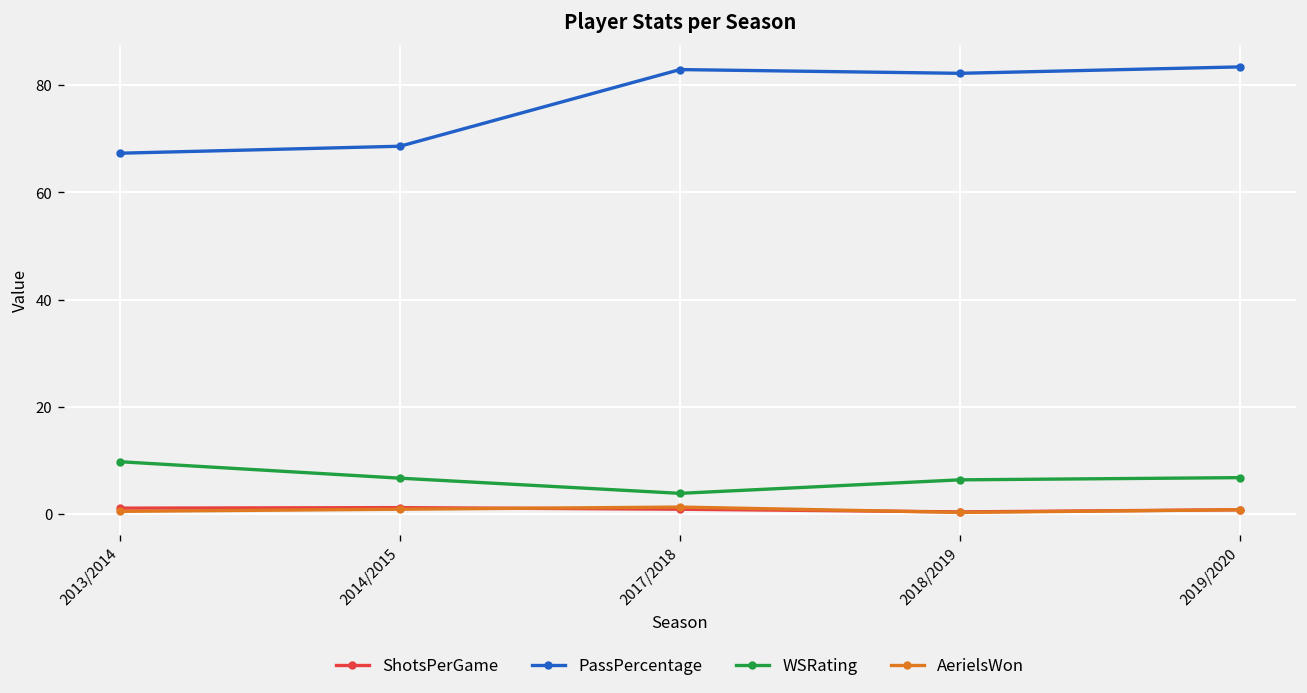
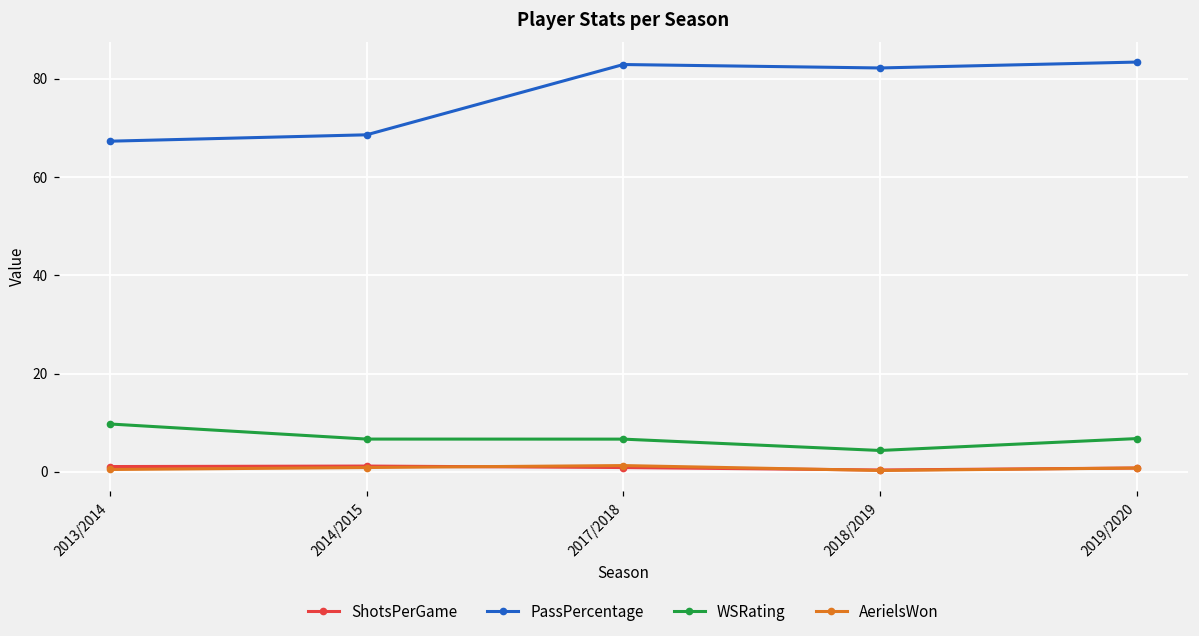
WSRating, 2017/2018: 4 -> 7
WSRating, 2018/2019: 6 -> 4
